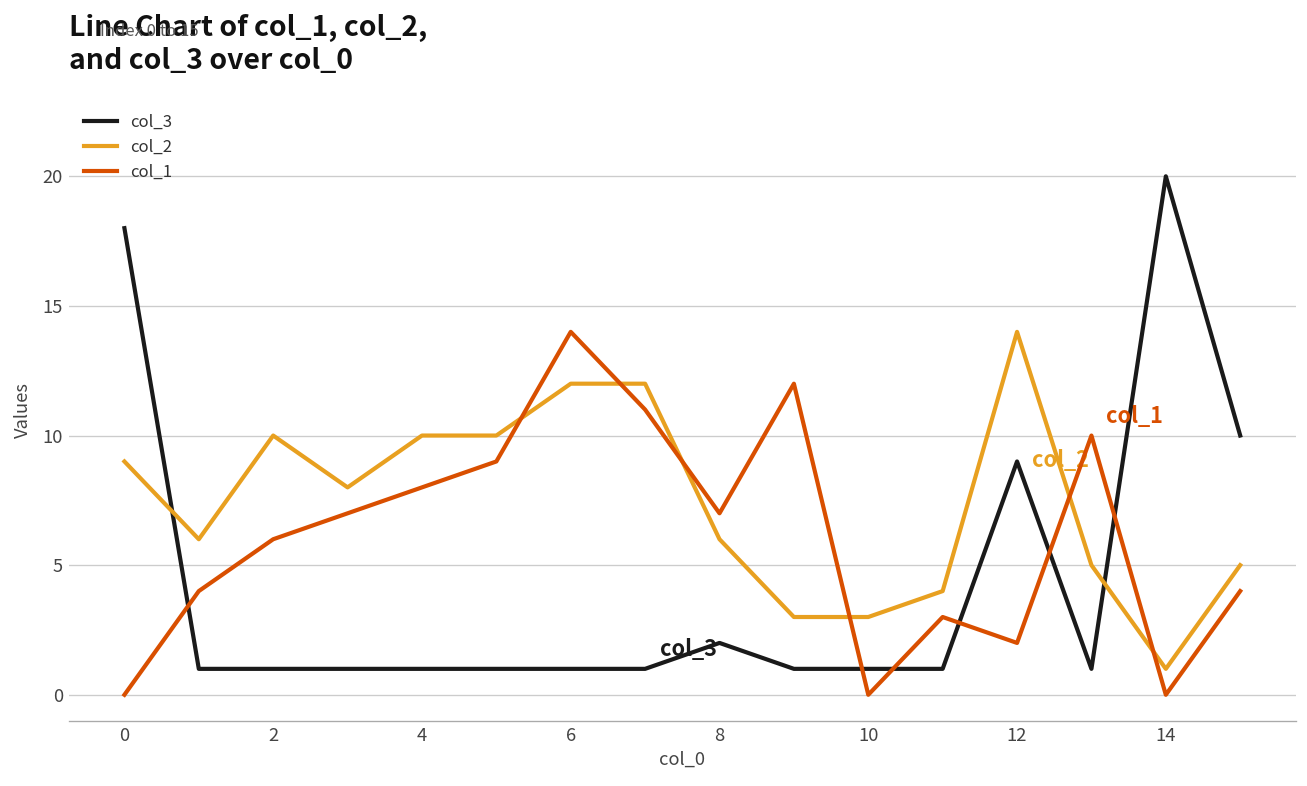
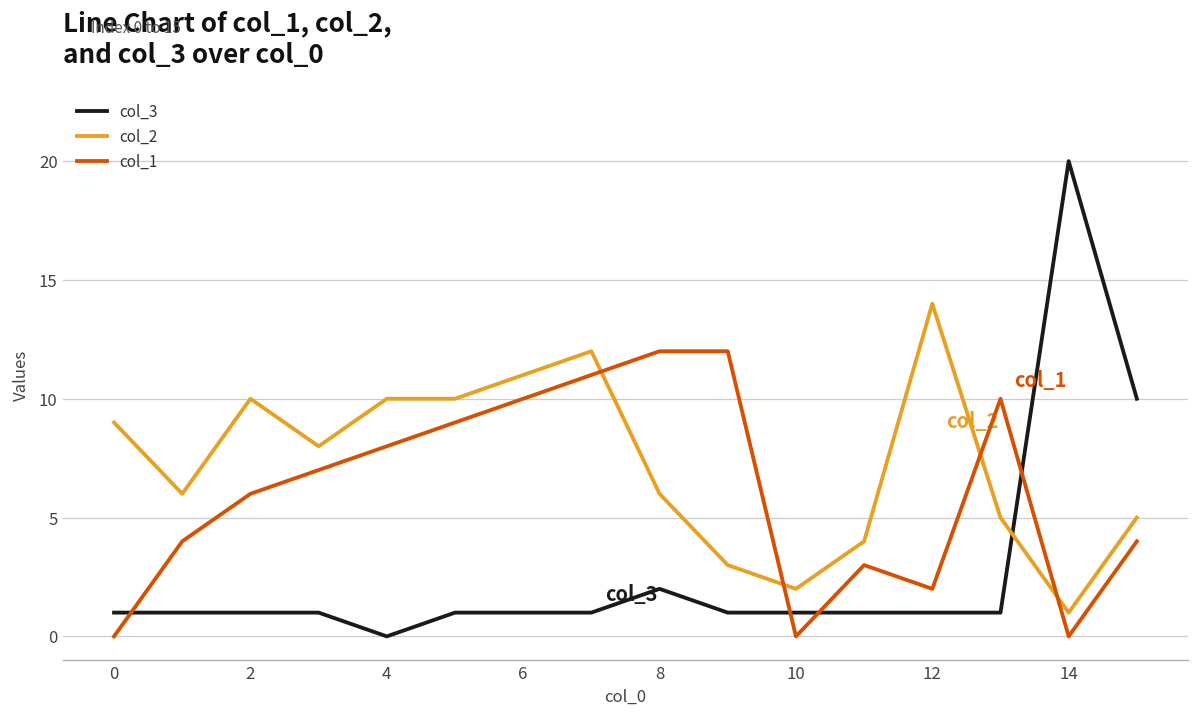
col_3, 0: 18 -> 1
col_3, 4: 1 -> 0
col_2, 6: 12 -> 11
col_1, 6: 14 -> 10
col_1, 8: 7 -> 12
col_2, 10: 3 -> 2
col_3, 12: 9 -> 1
